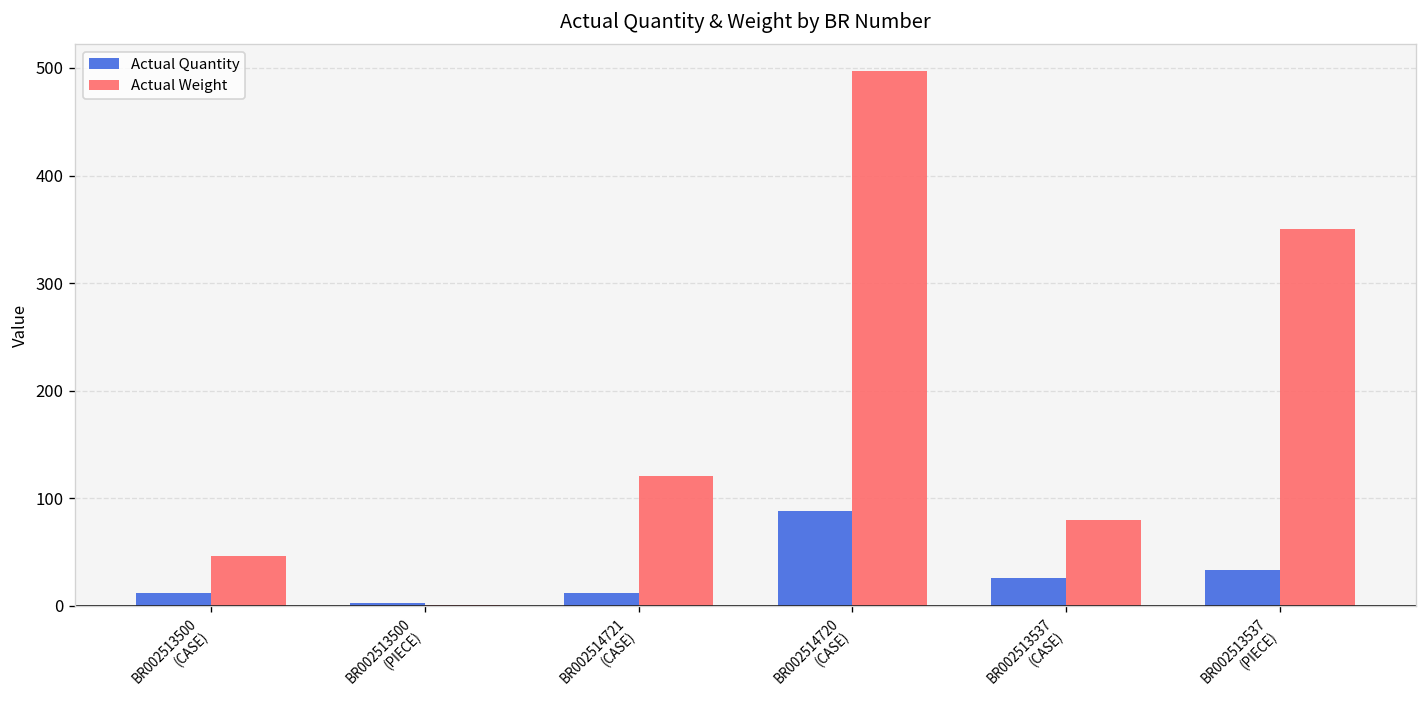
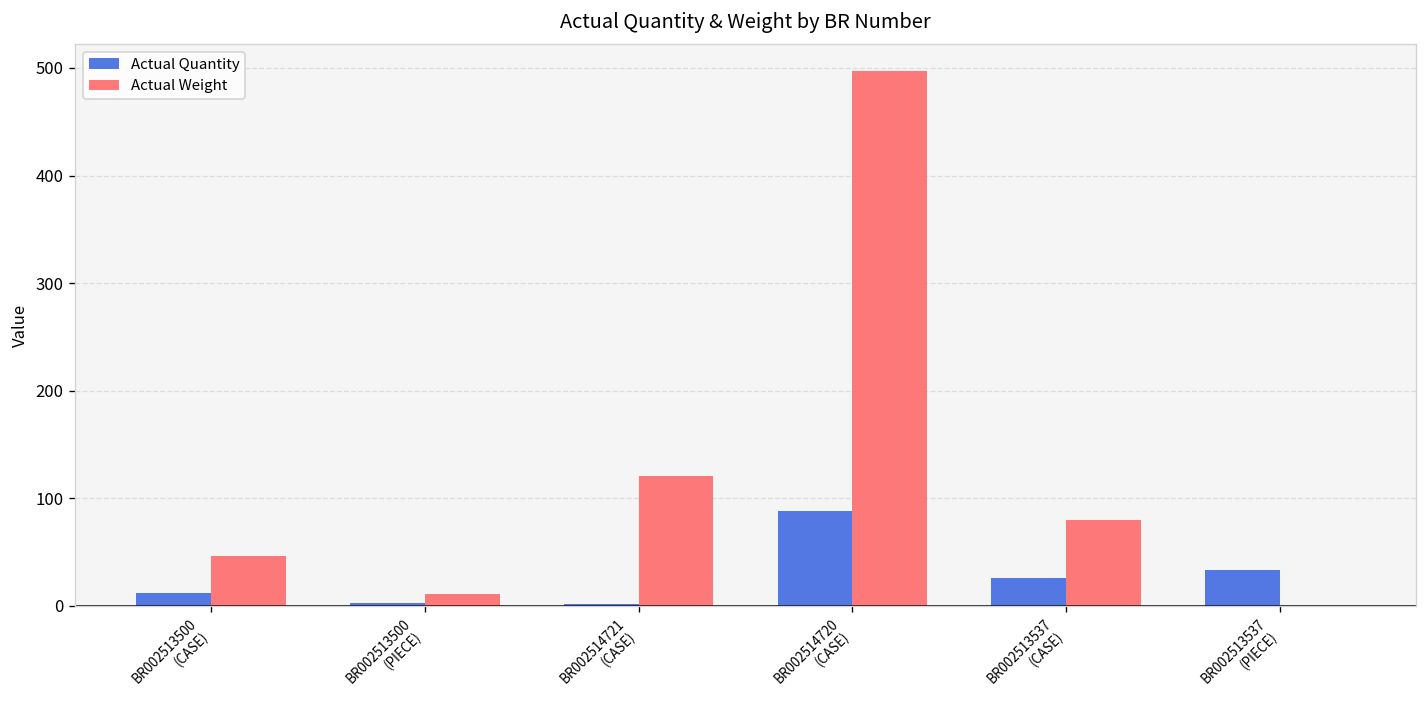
Actual Weight, BR002513500 (PIECE): 0 -> 10
Actual Quantity, BR002514721 (CASE): 10 -> 0
Actual Weight, BR002513537 (PIECE): 350 -> 0
